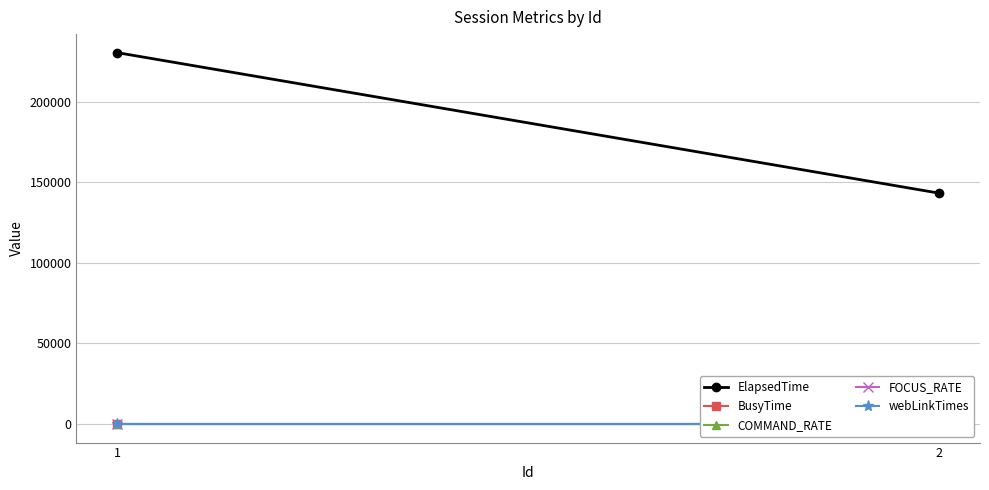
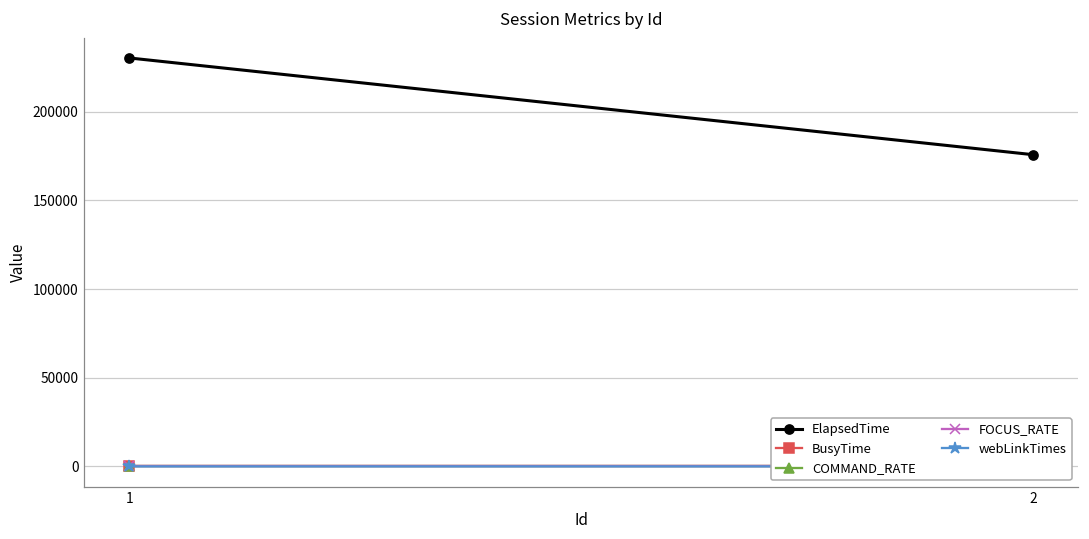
ElapsedTime, 2: 143000 -> 176000
